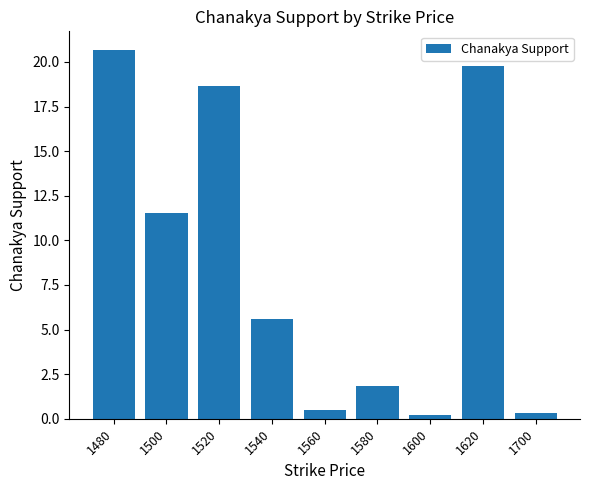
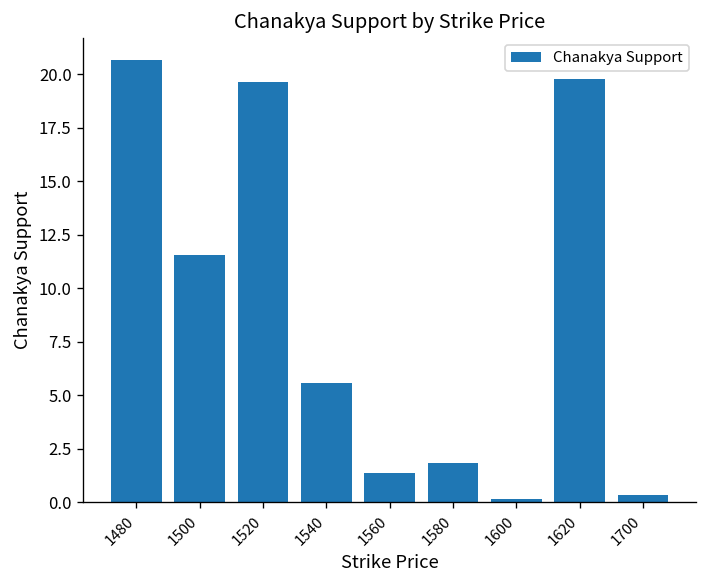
1520: 18.6 -> 19.7
1560: 0.5 -> 1.4
